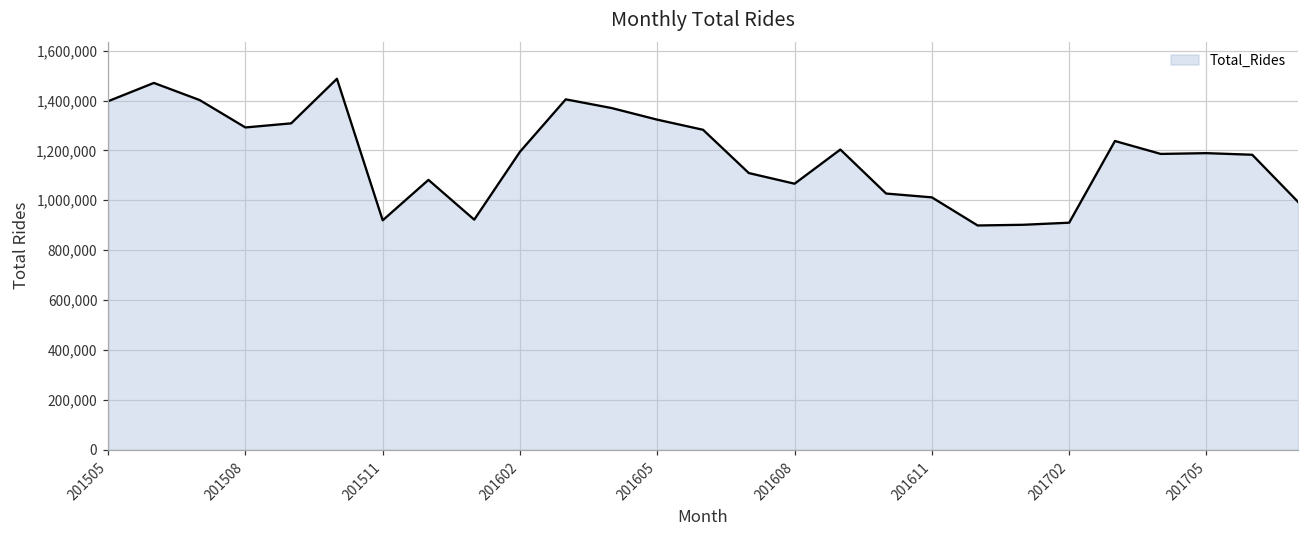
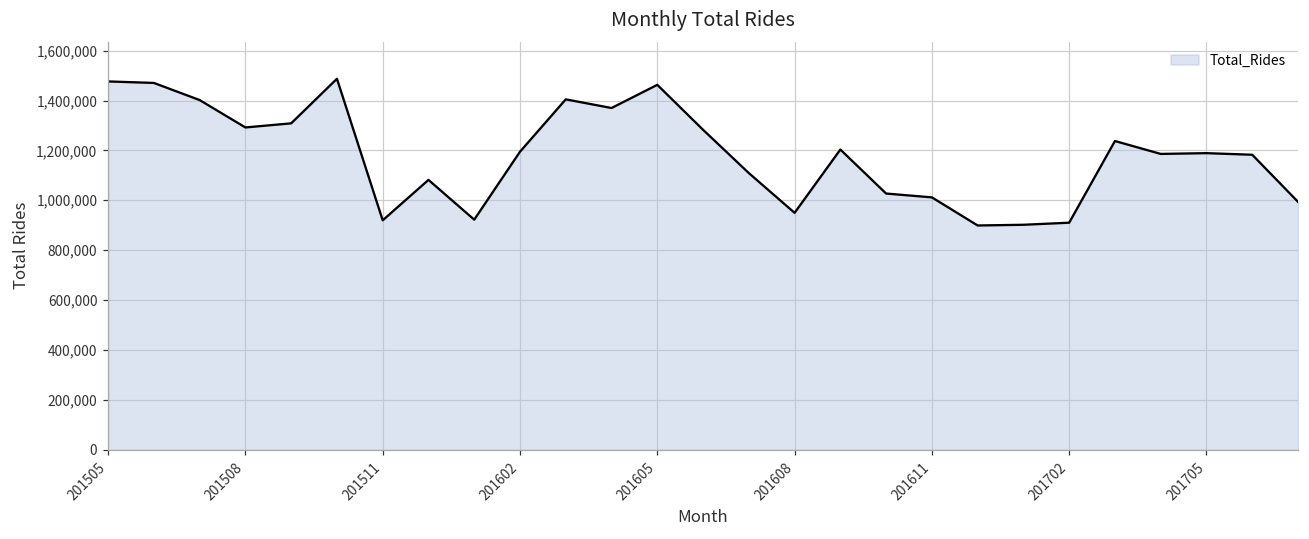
201505: 1,400,000 -> 1,480,000
201605: 1,320,000 -> 1,460,000
201608: 1,070,000 -> 950,000
